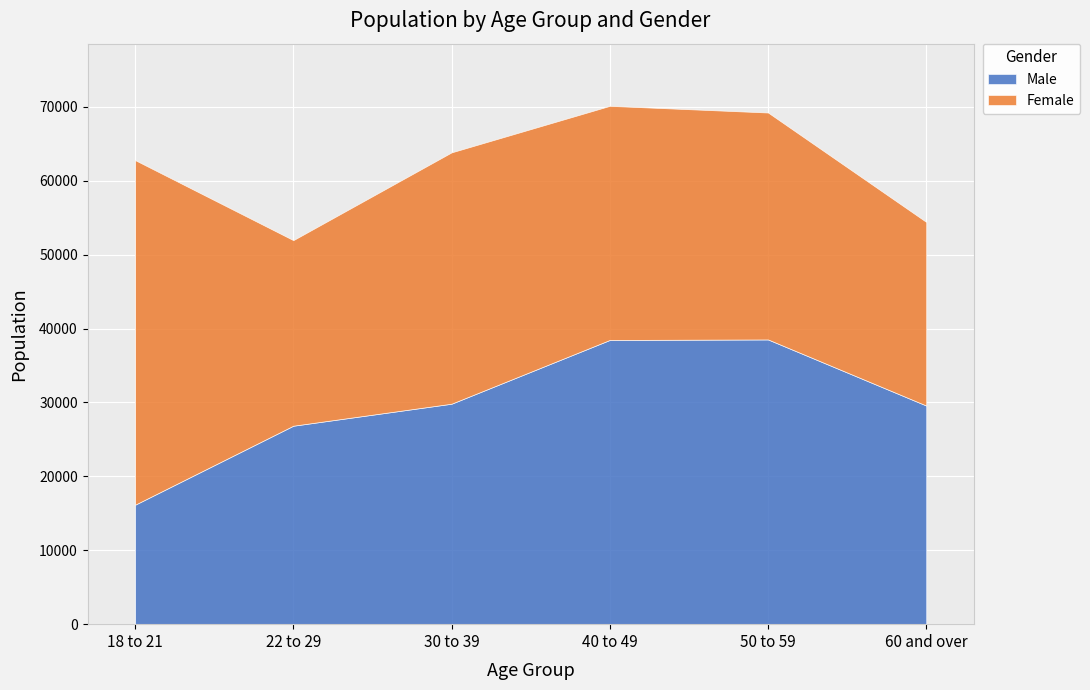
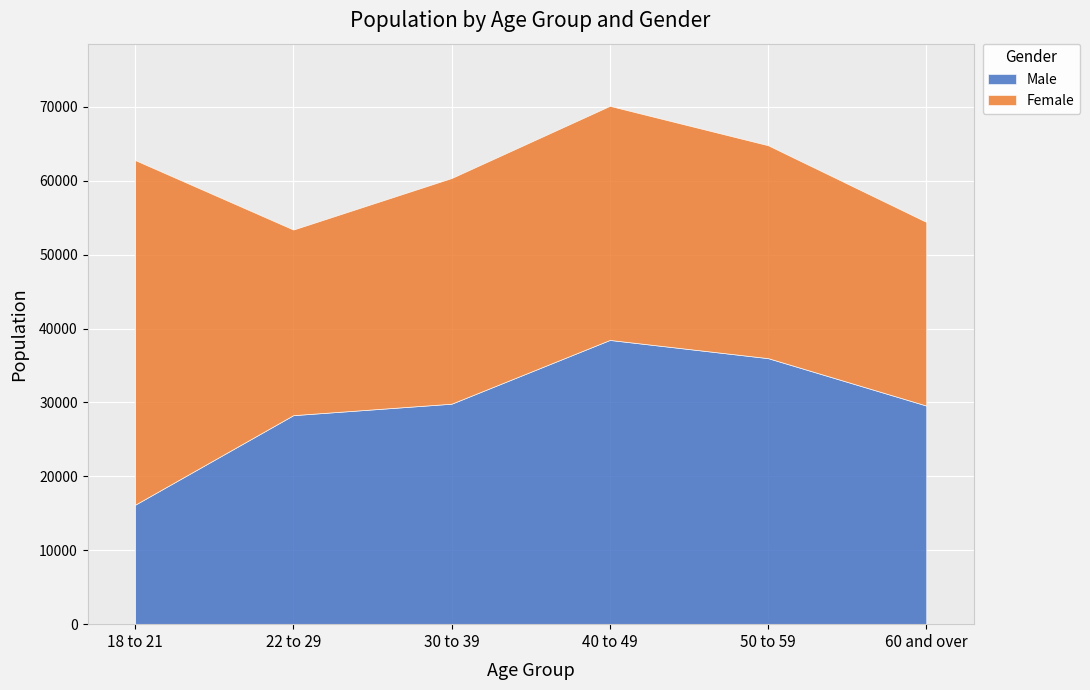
Male, 22 to 29: 27000 -> 28000
Female, 30 to 39: 34000 -> 31000
Male, 50 to 59: 39000 -> 36000
Female, 50 to 59: 31000 -> 29000
